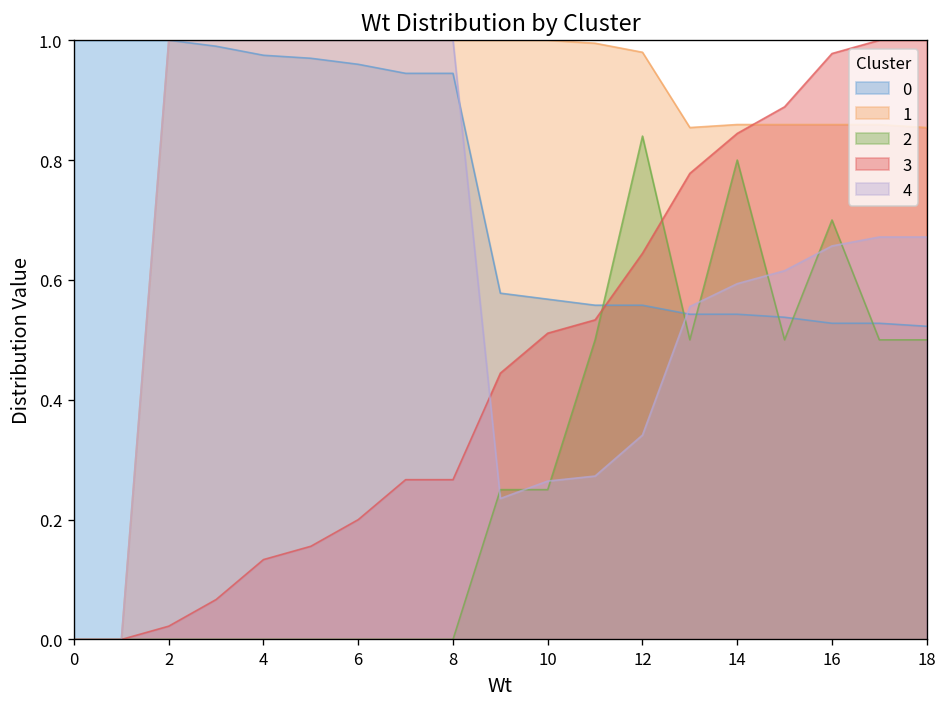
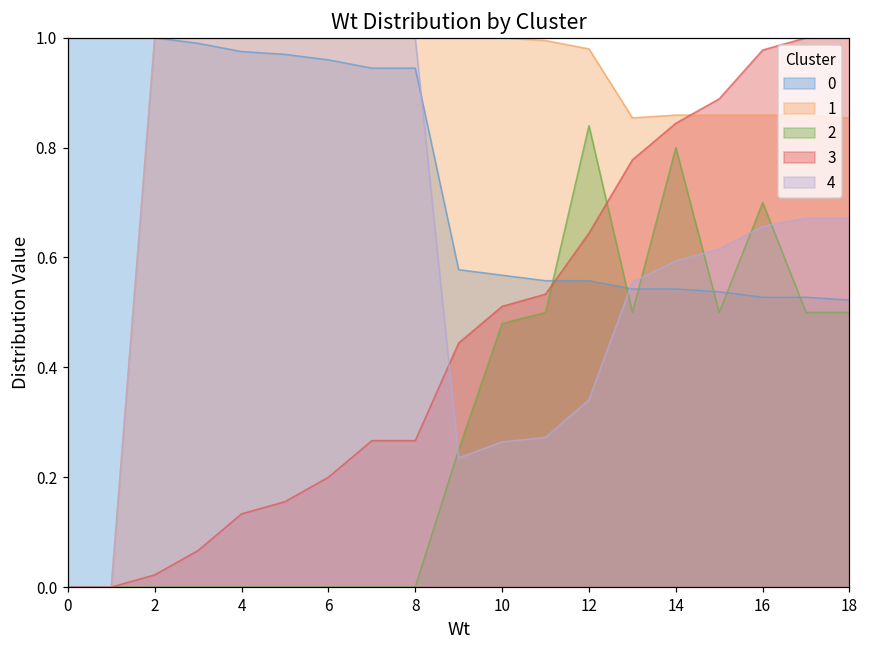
2, 10: 0.25 -> 0.48
